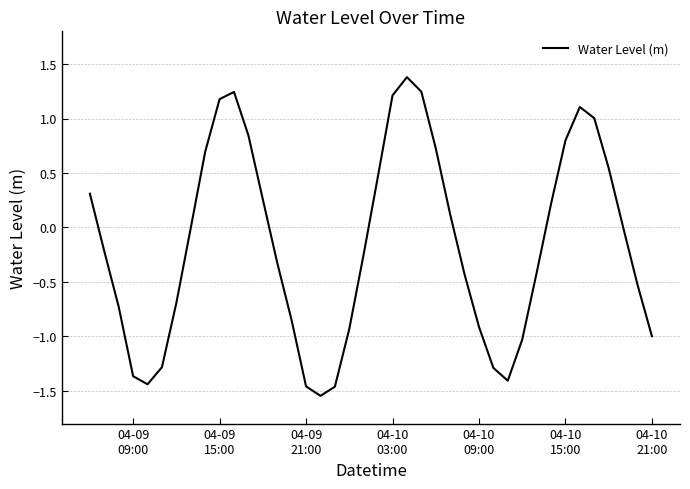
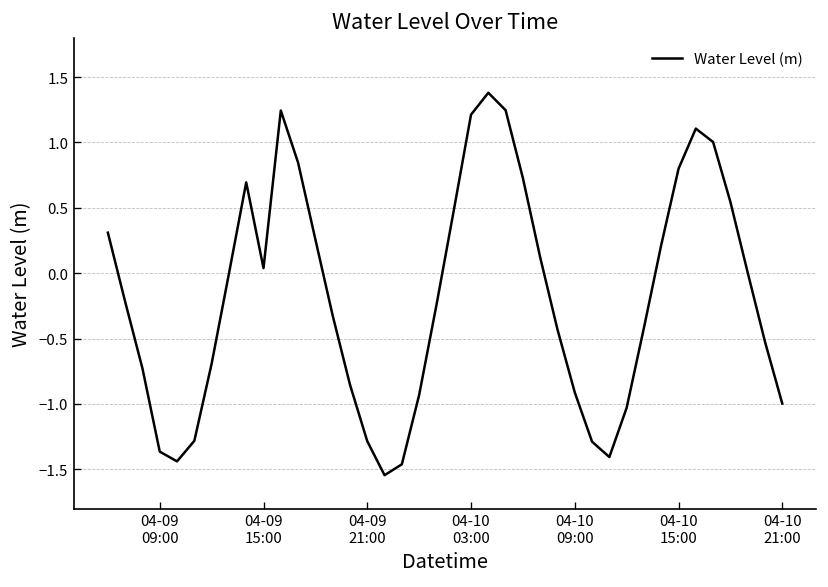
04-09 15:00: 1.18 -> 0.04
04-09 21:00: -1.46 -> -1.29
